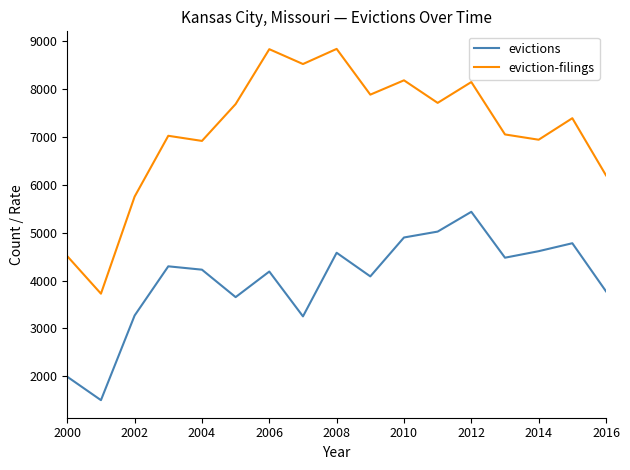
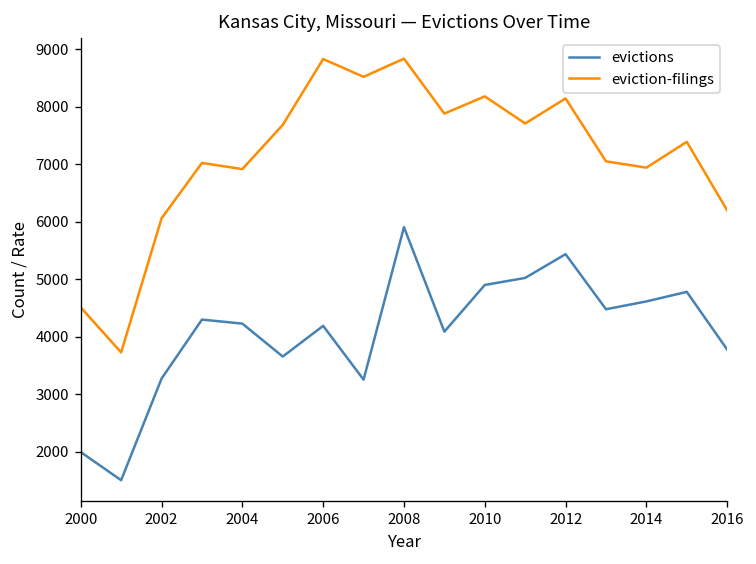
eviction-filings, 2002: 5800 -> 6100
evictions, 2008: 4600 -> 5900
